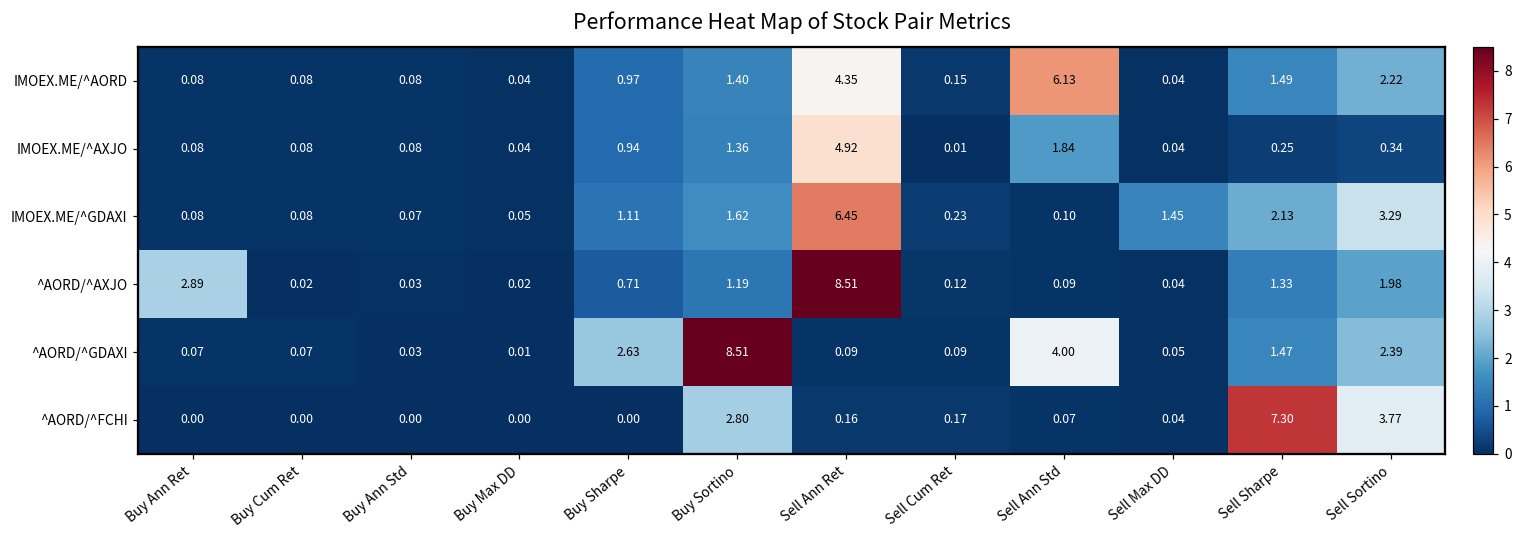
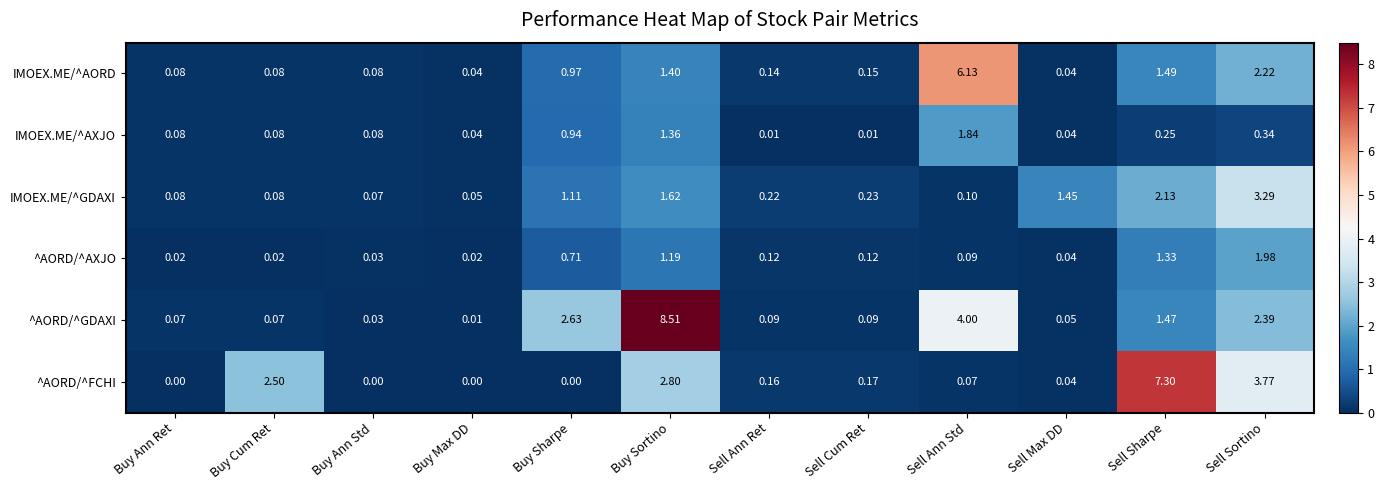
IMOEX.ME/^AORD, Sell Ann Ret: 4.35 -> 0.14
IMOEX.ME/^AXJO, Sell Ann Ret: 4.92 -> 0.01
IMOEX.ME/^GDAXI, Sell Ann Ret: 6.45 -> 0.22
^AORD/^AXJO, Buy Ann Ret: 2.89 -> 0.02
^AORD/^AXJO, Sell Ann Ret: 8.51 -> 0.12
^AORD/^FCHI, Buy Cum Ret: 0.00 -> 2.50
